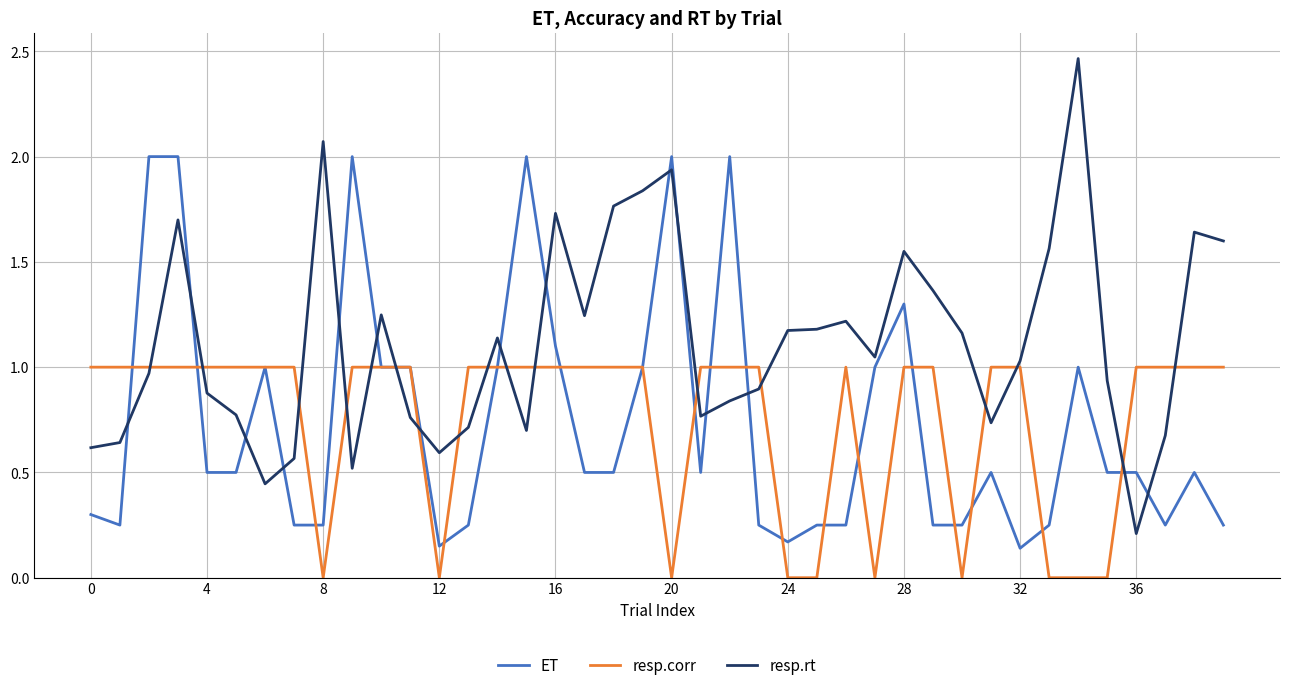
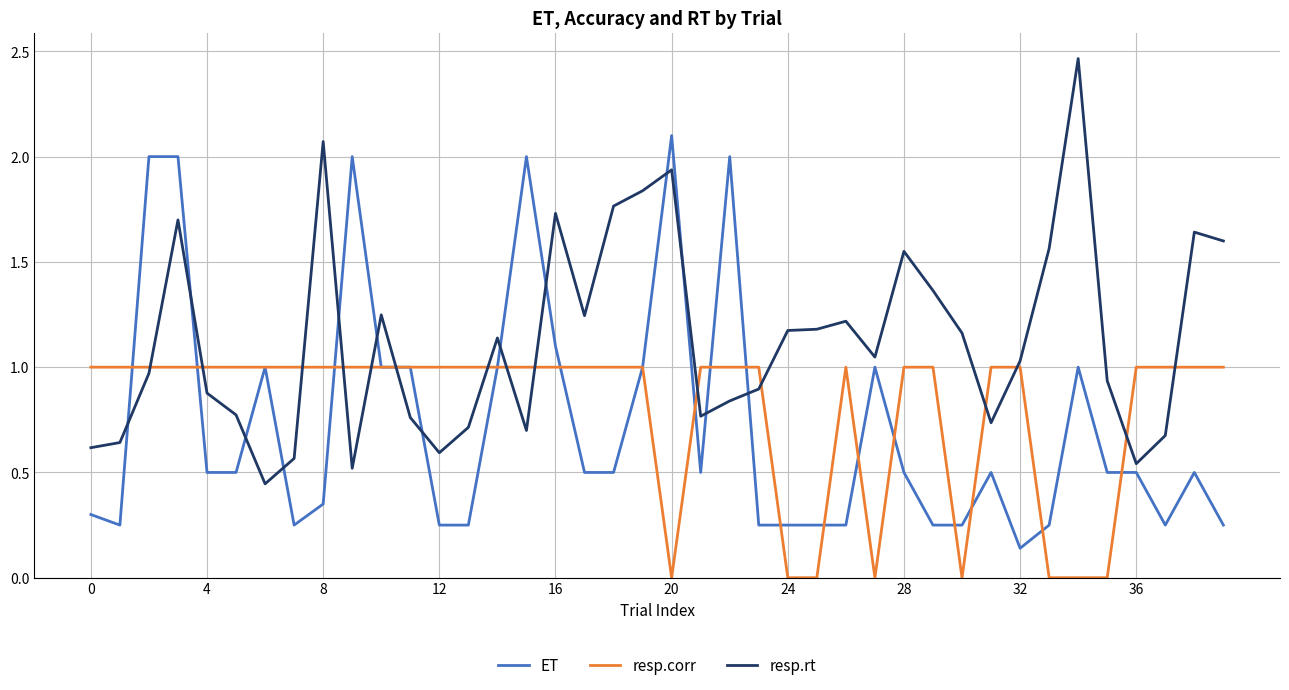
ET, 8: 0.25 -> 0.35
resp.corr, 8: 0 -> 1
ET, 12: 0.15 -> 0.25
resp.corr, 12: 0 -> 1
ET, 20: 2.0 -> 2.1
ET, 24: 0.17 -> 0.25
ET, 28: 1.3 -> 0.5
resp.rt, 36: 0.21 -> 0.54
